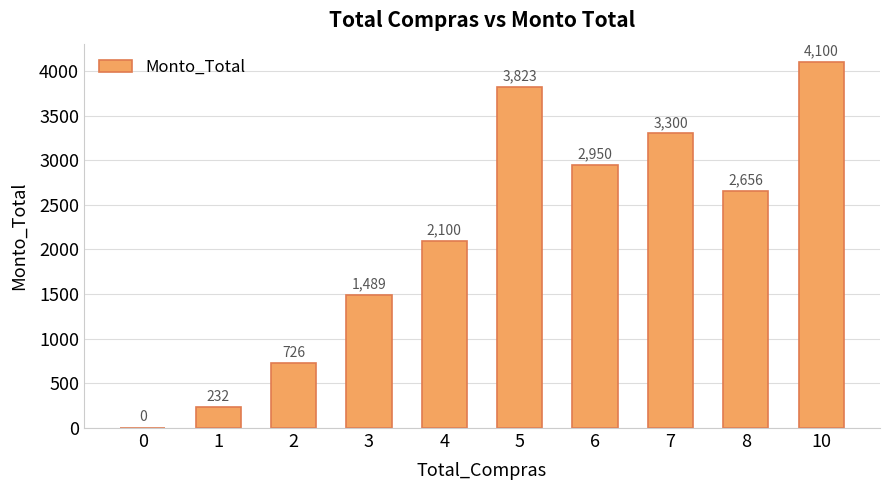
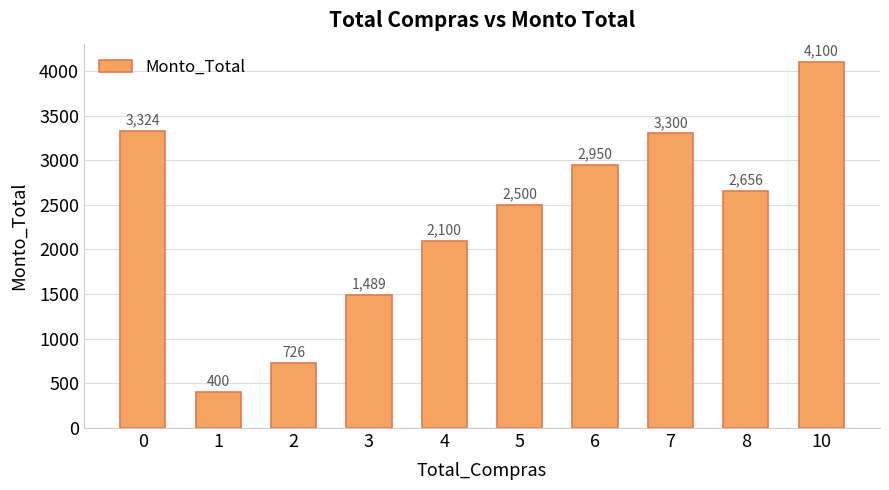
0: 0 -> 3,324
1: 232 -> 400
5: 3,823 -> 2,500
